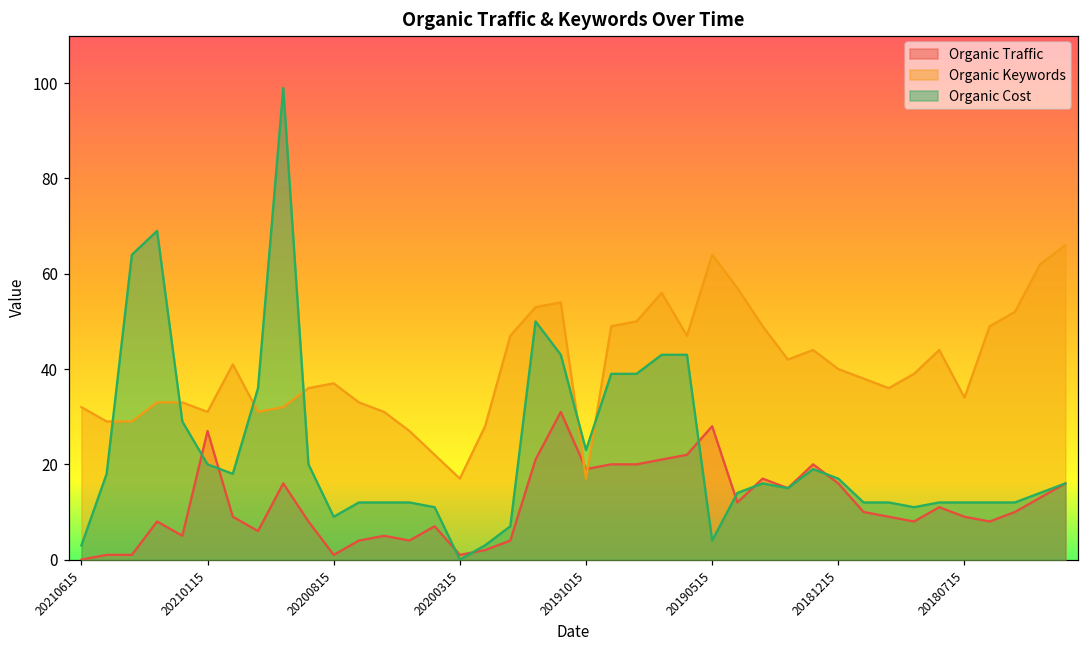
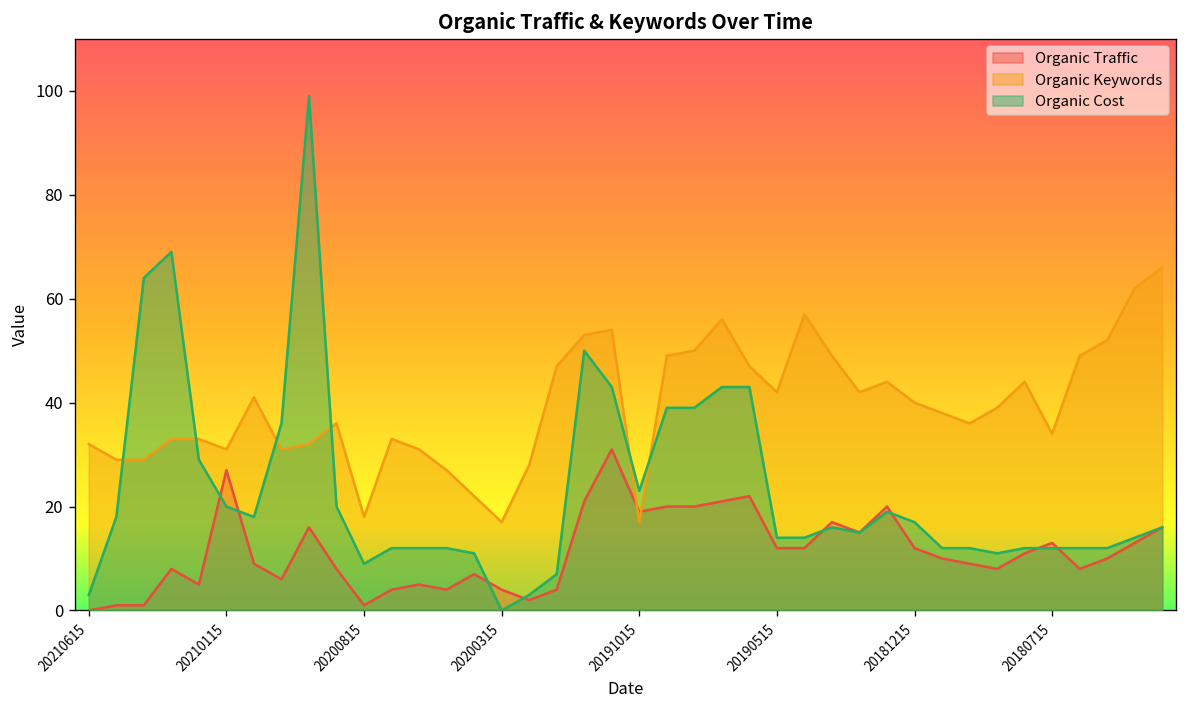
Organic Keywords, 20200815: 37 -> 18
Organic Traffic, 20200315: 1 -> 4
Organic Traffic, 20190515: 28 -> 12
Organic Keywords, 20190515: 64 -> 42
Organic Cost, 20190515: 4 -> 14
Organic Traffic, 20181215: 16 -> 12
Organic Traffic, 20180715: 9 -> 13
